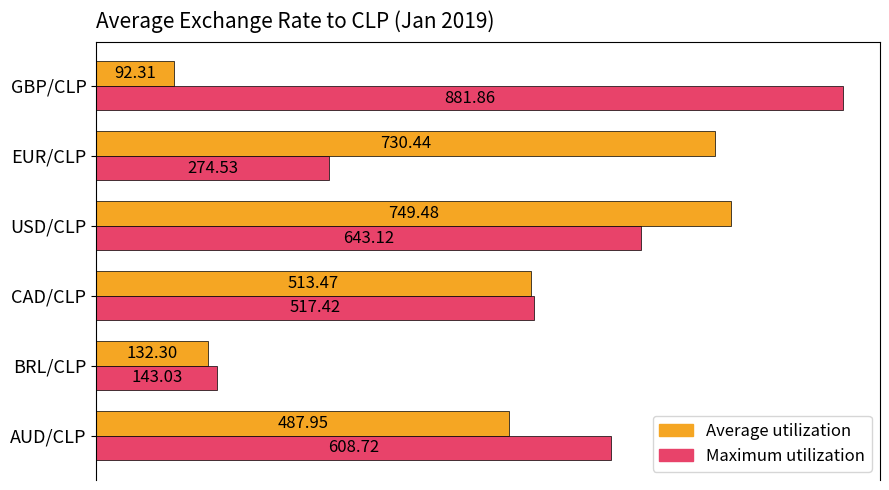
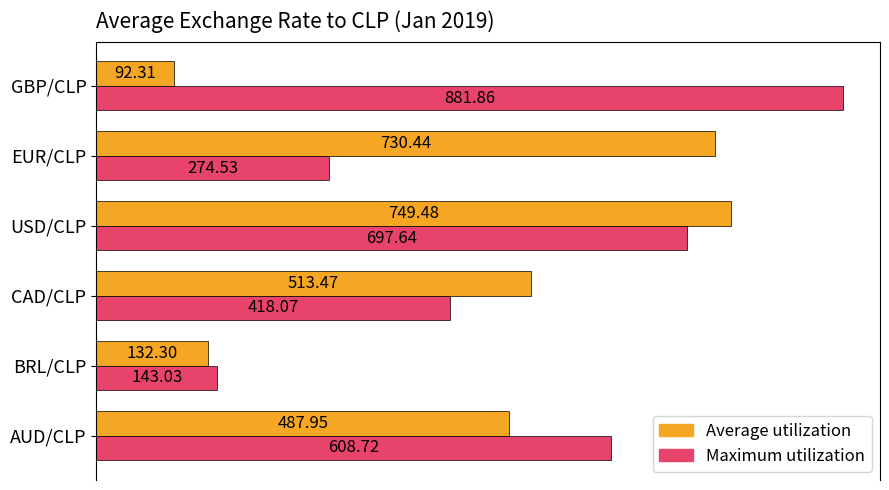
Maximum utilization, USD/CLP: 643.12 -> 697.64
Maximum utilization, CAD/CLP: 517.42 -> 418.07
